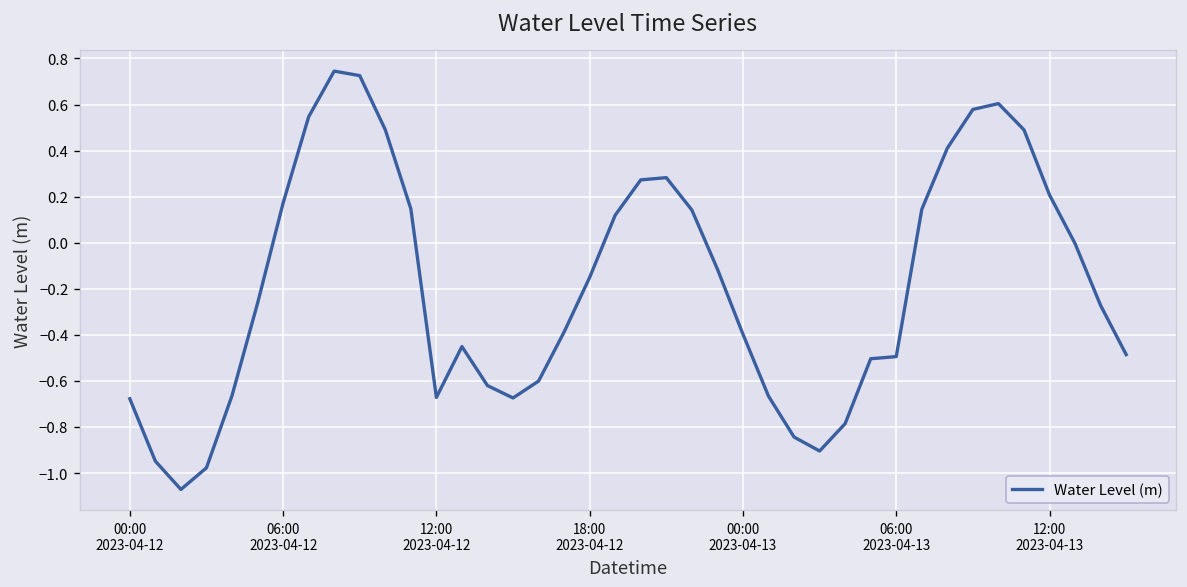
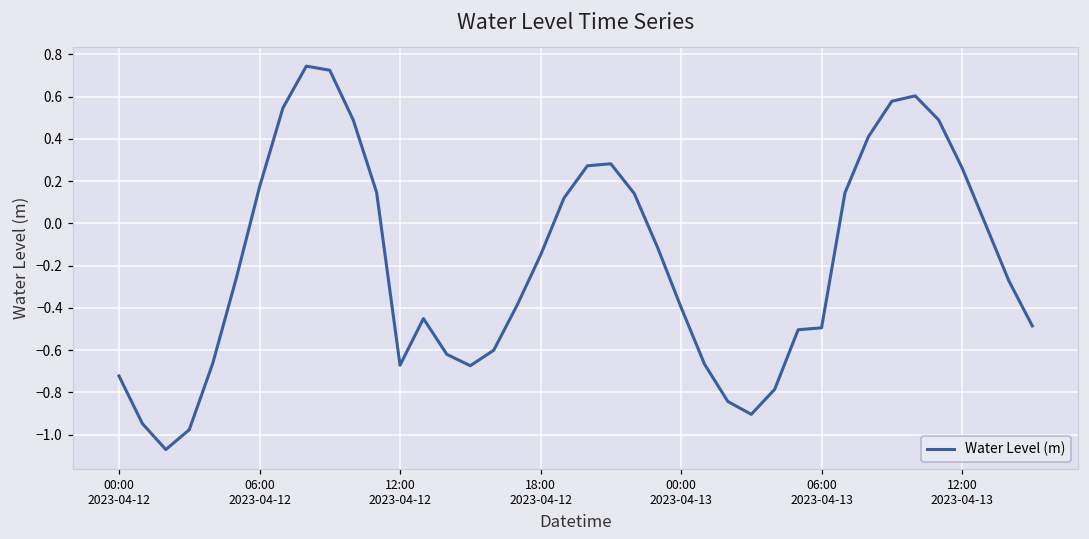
00:00 2023-04-12: -0.68 -> -0.72
12:00 2023-04-13: 0.21 -> 0.26
